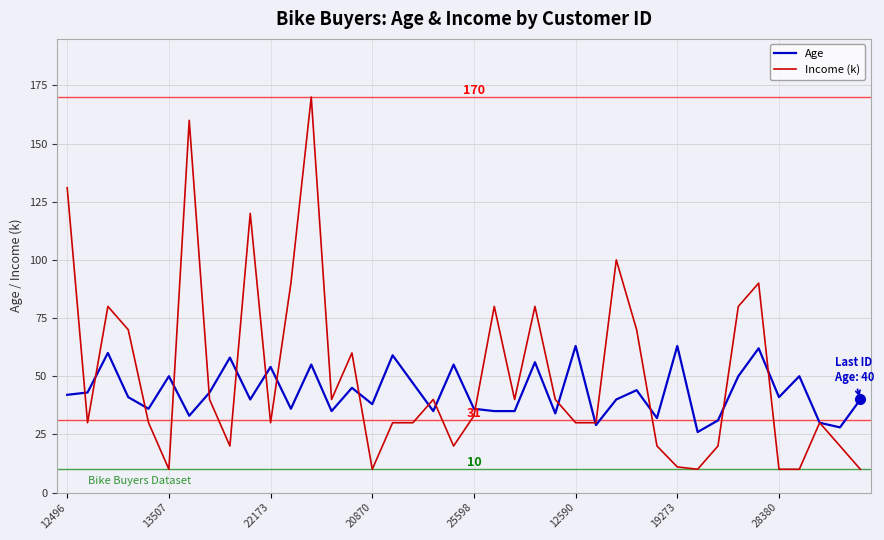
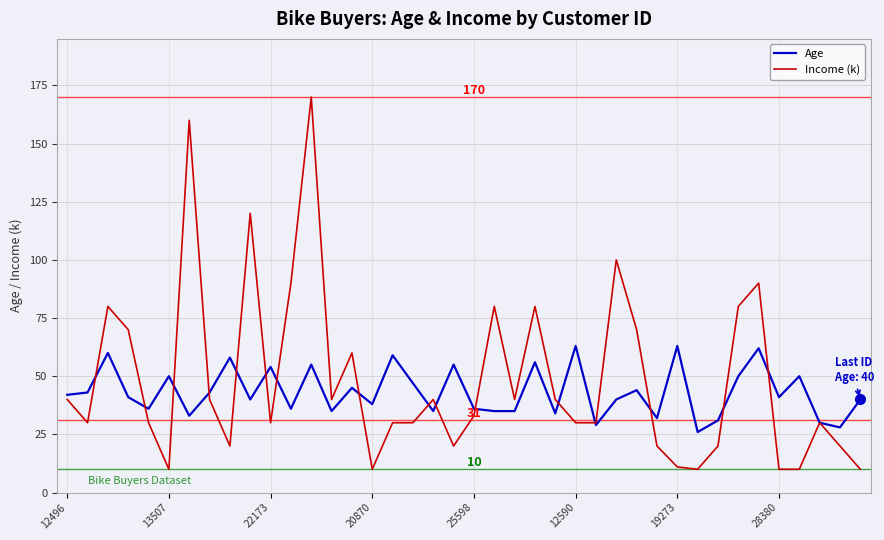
Income (k), 12496: 131 -> 40
